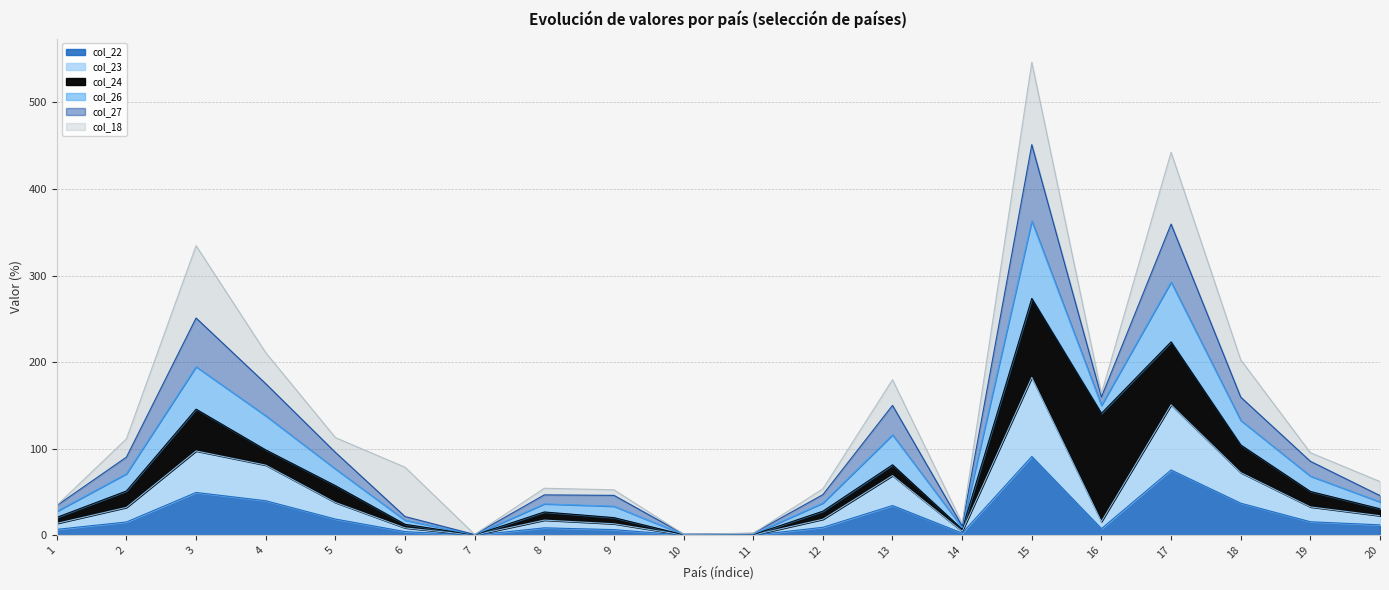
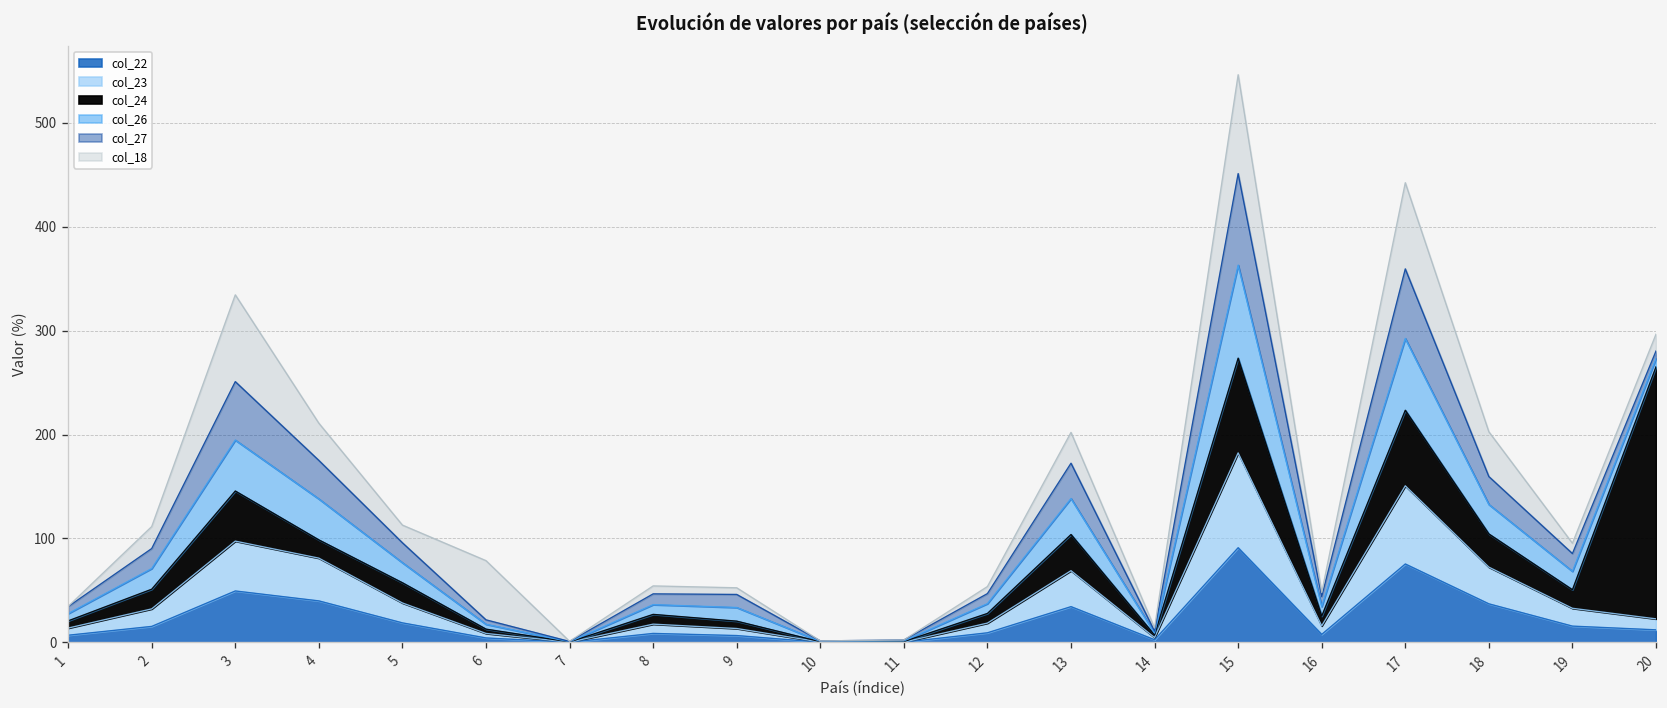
col_24, 13: 10 -> 30
col_24, 16: 120 -> 10
col_24, 20: 10 -> 240
